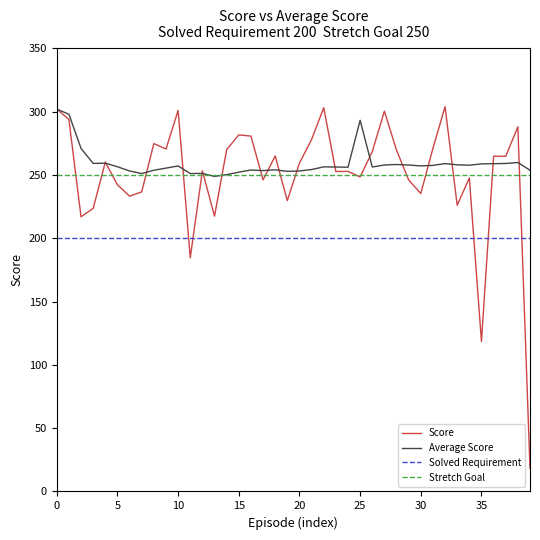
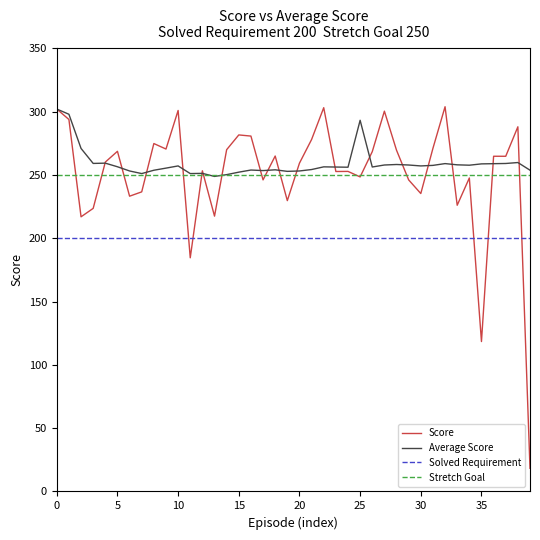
Score, 5: 242 -> 269
